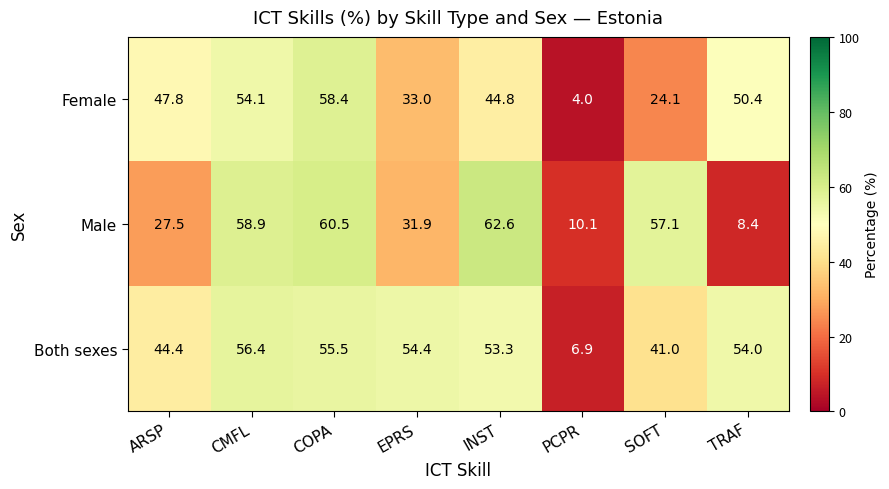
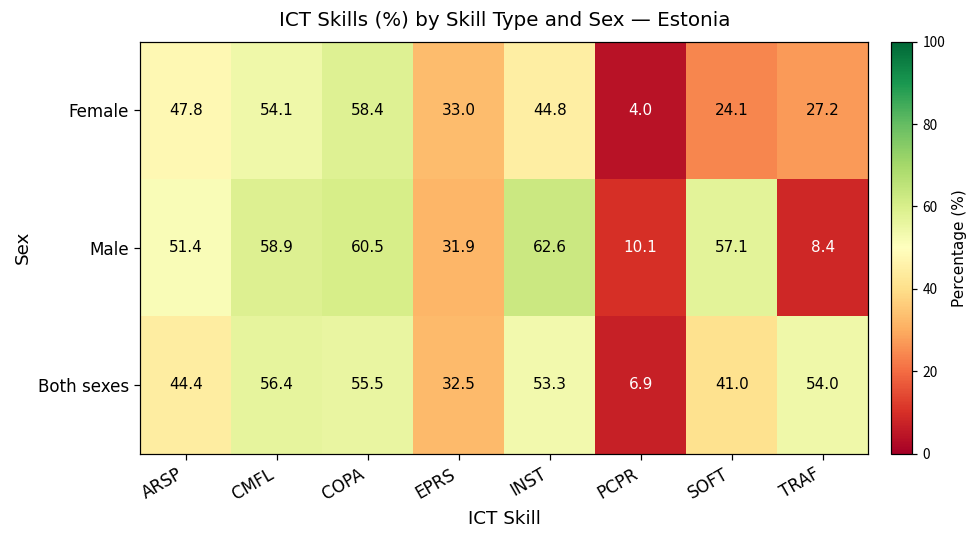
Female, TRAF: 50.4 -> 27.2
Male, ARSP: 27.5 -> 51.4
Both sexes, EPRS: 54.4 -> 32.5
